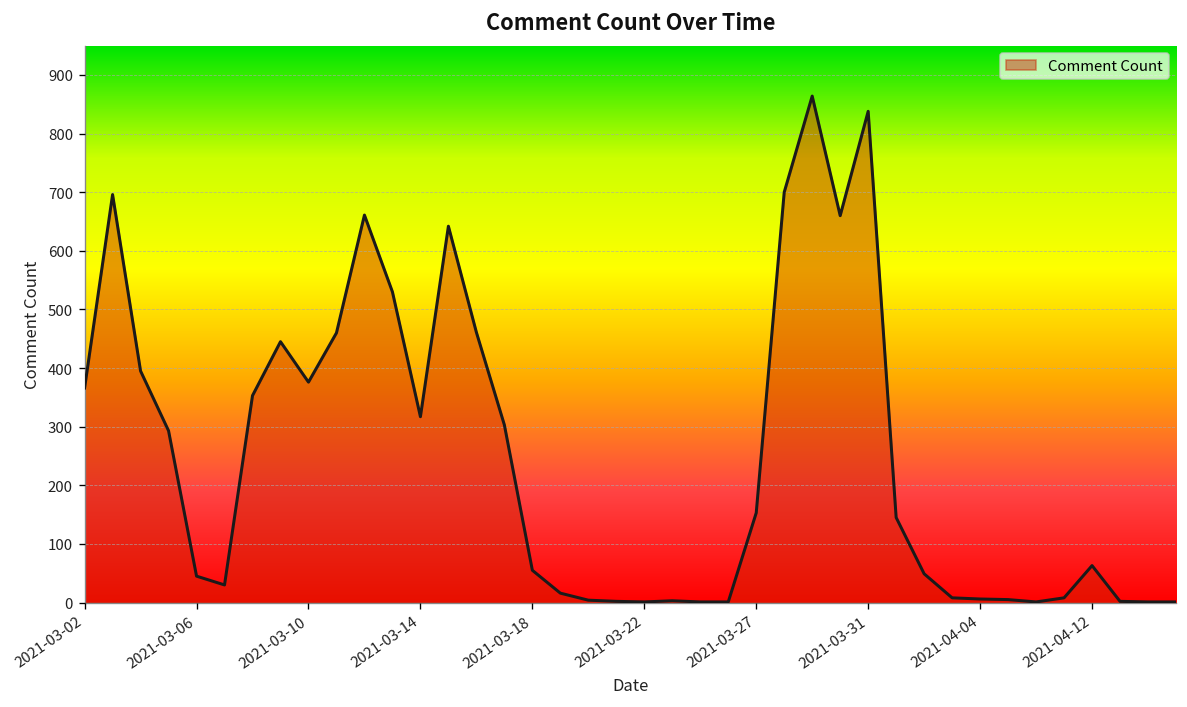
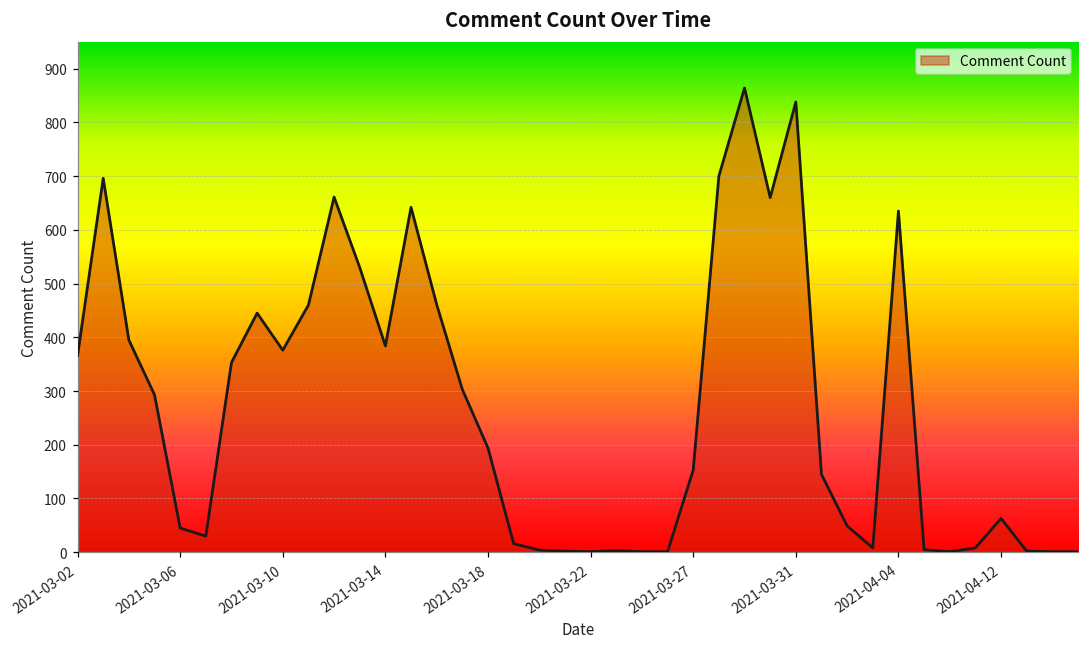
2021-03-14: 320 -> 380
2021-03-18: 60 -> 190
2021-04-04: 10 -> 640
